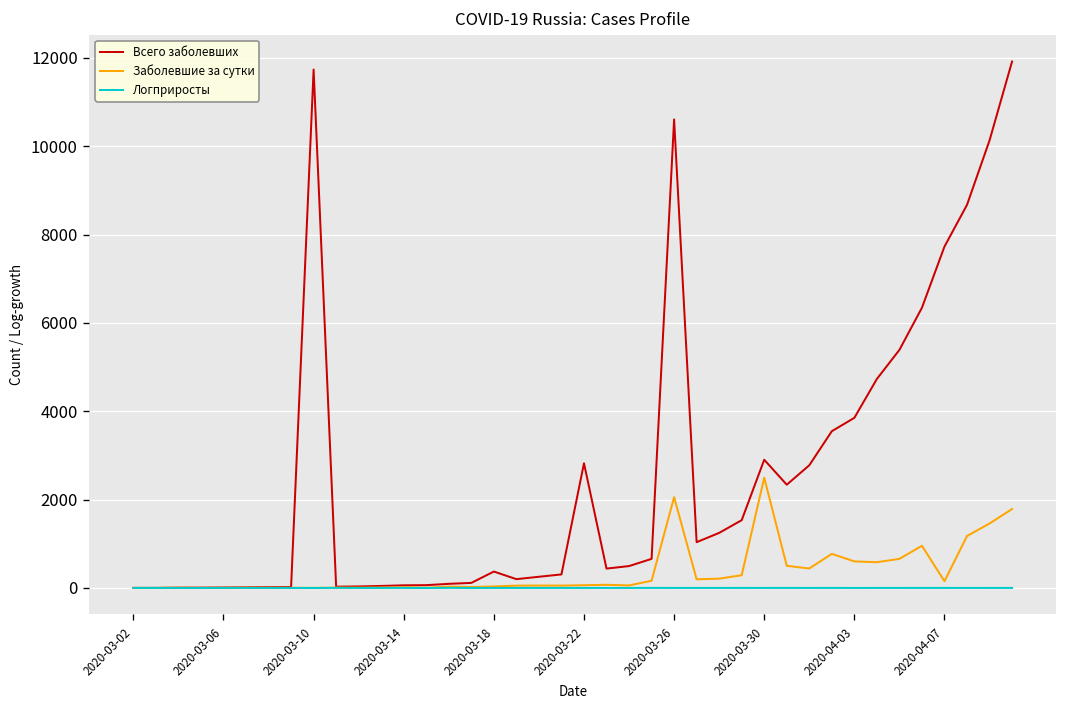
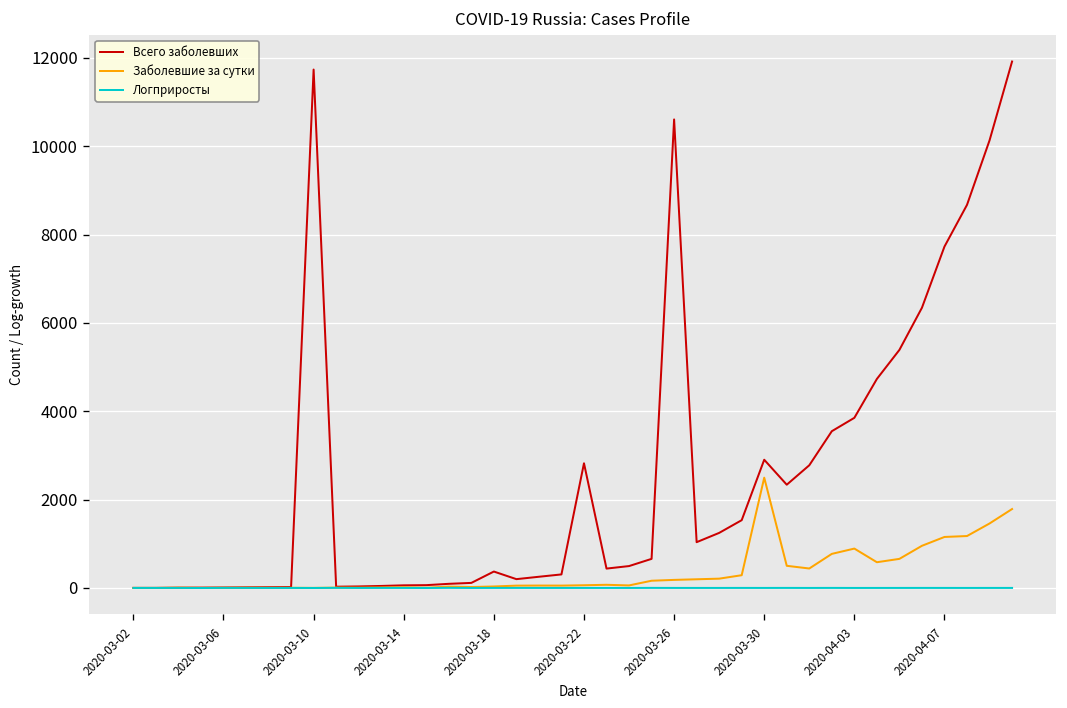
Заболевшие за сутки, 2020-03-26: 2100 -> 200
Заболевшие за сутки, 2020-04-03: 600 -> 900
Заболевшие за сутки, 2020-04-07: 200 -> 1200
